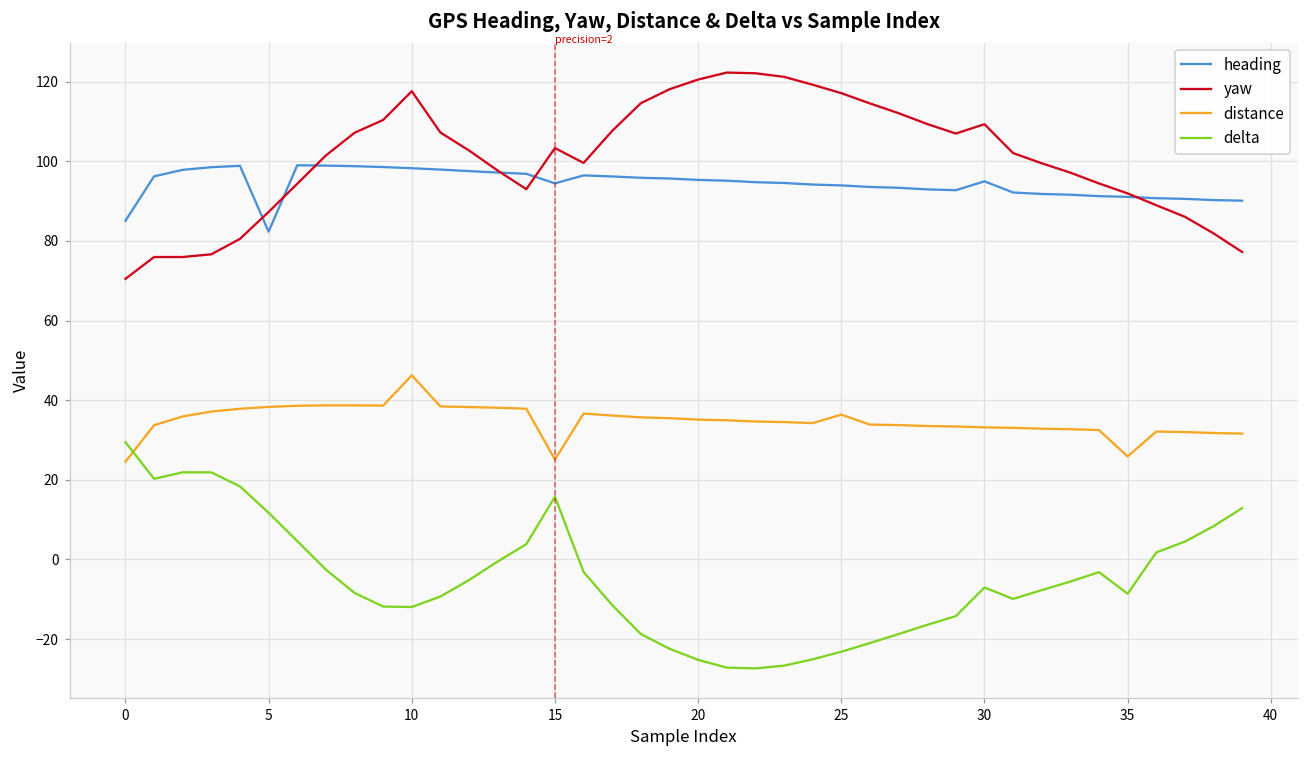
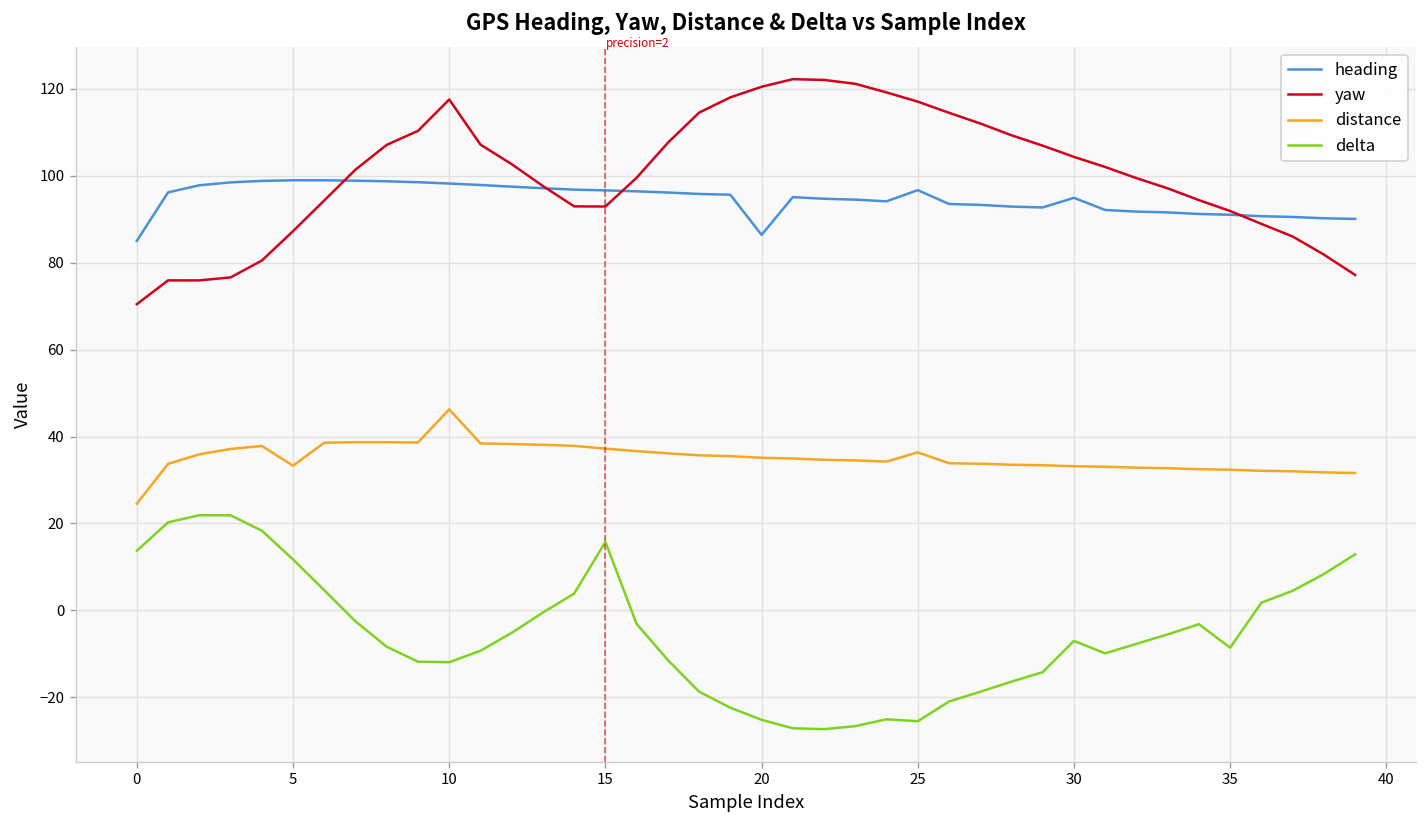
delta, 0: 29 -> 14
heading, 5: 82 -> 99
distance, 5: 38 -> 33
heading, 15: 94 -> 97
yaw, 15: 103 -> 93
distance, 15: 25 -> 37
heading, 20: 95 -> 86
heading, 25: 94 -> 97
delta, 25: -23 -> -26
yaw, 30: 109 -> 104
distance, 35: 26 -> 32
